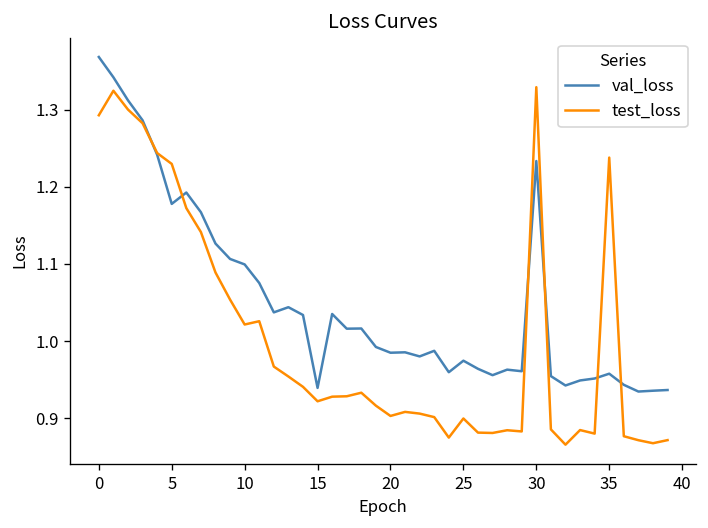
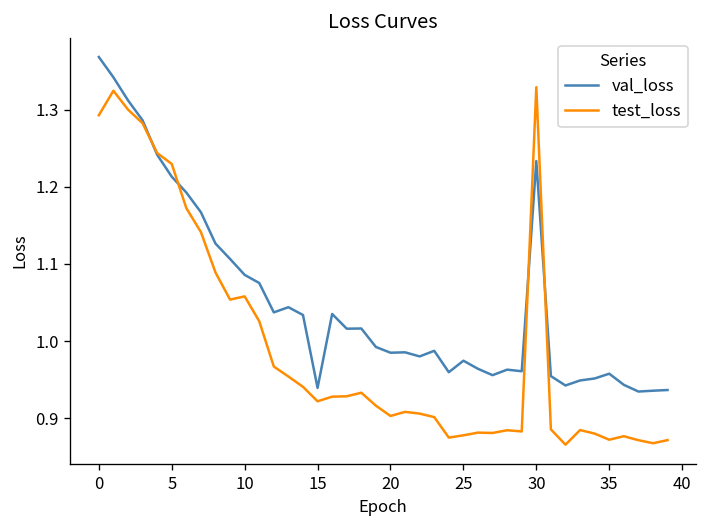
val_loss, 5: 1.18 -> 1.21
val_loss, 10: 1.10 -> 1.09
test_loss, 10: 1.02 -> 1.06
test_loss, 25: 0.90 -> 0.88
test_loss, 35: 1.24 -> 0.87
